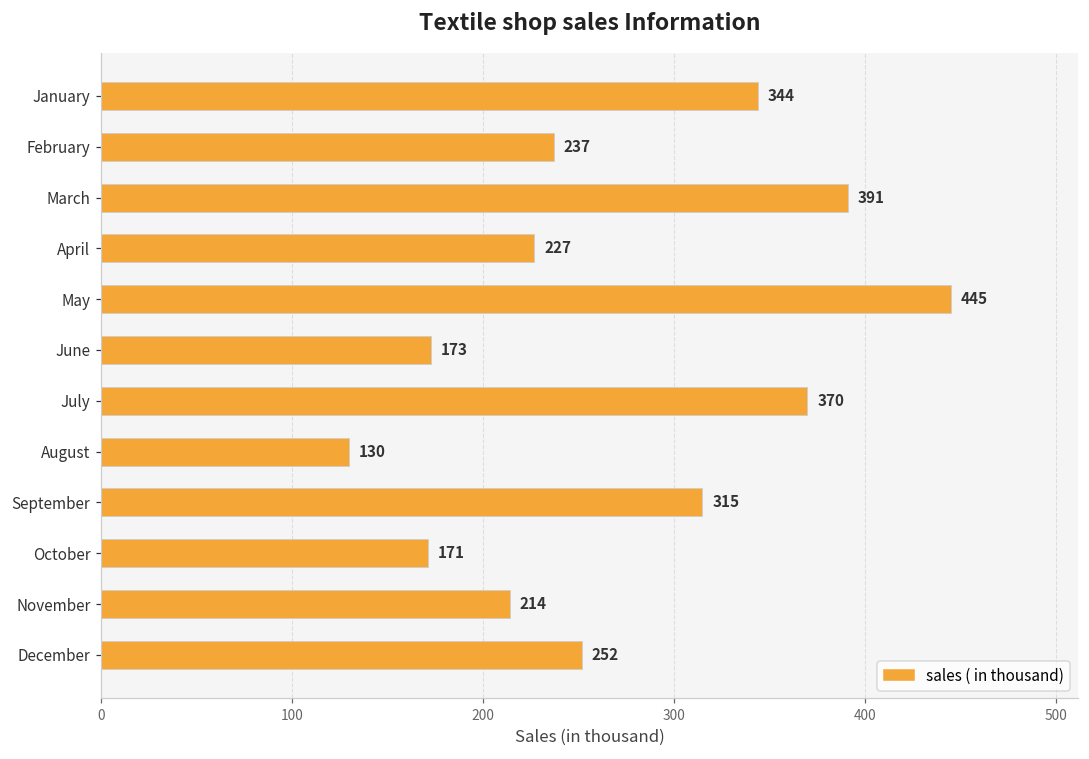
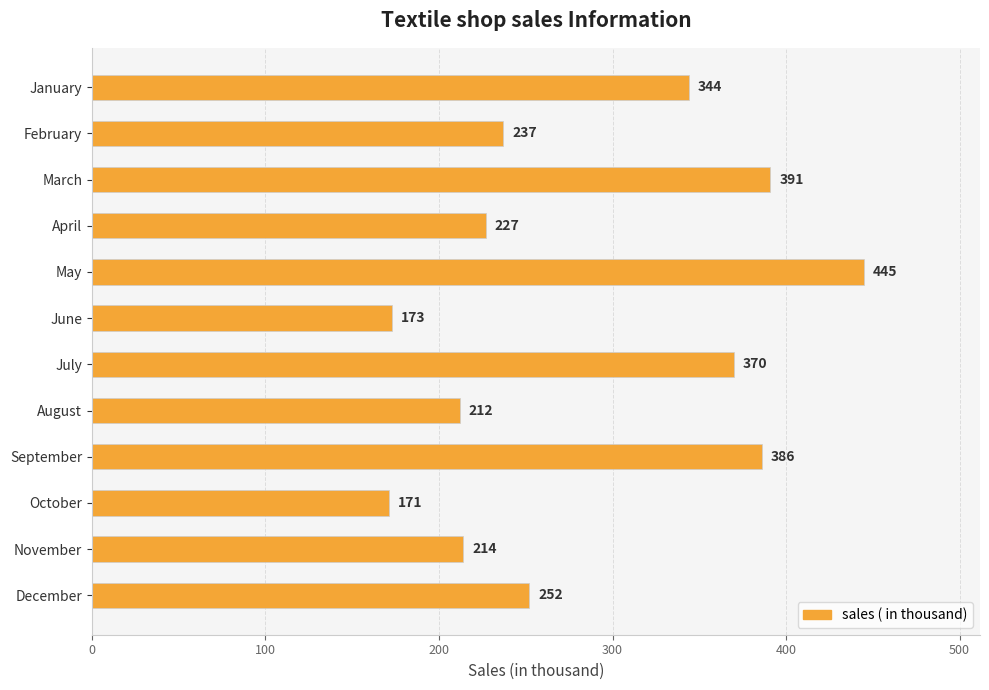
August: 130 -> 212
September: 315 -> 386
